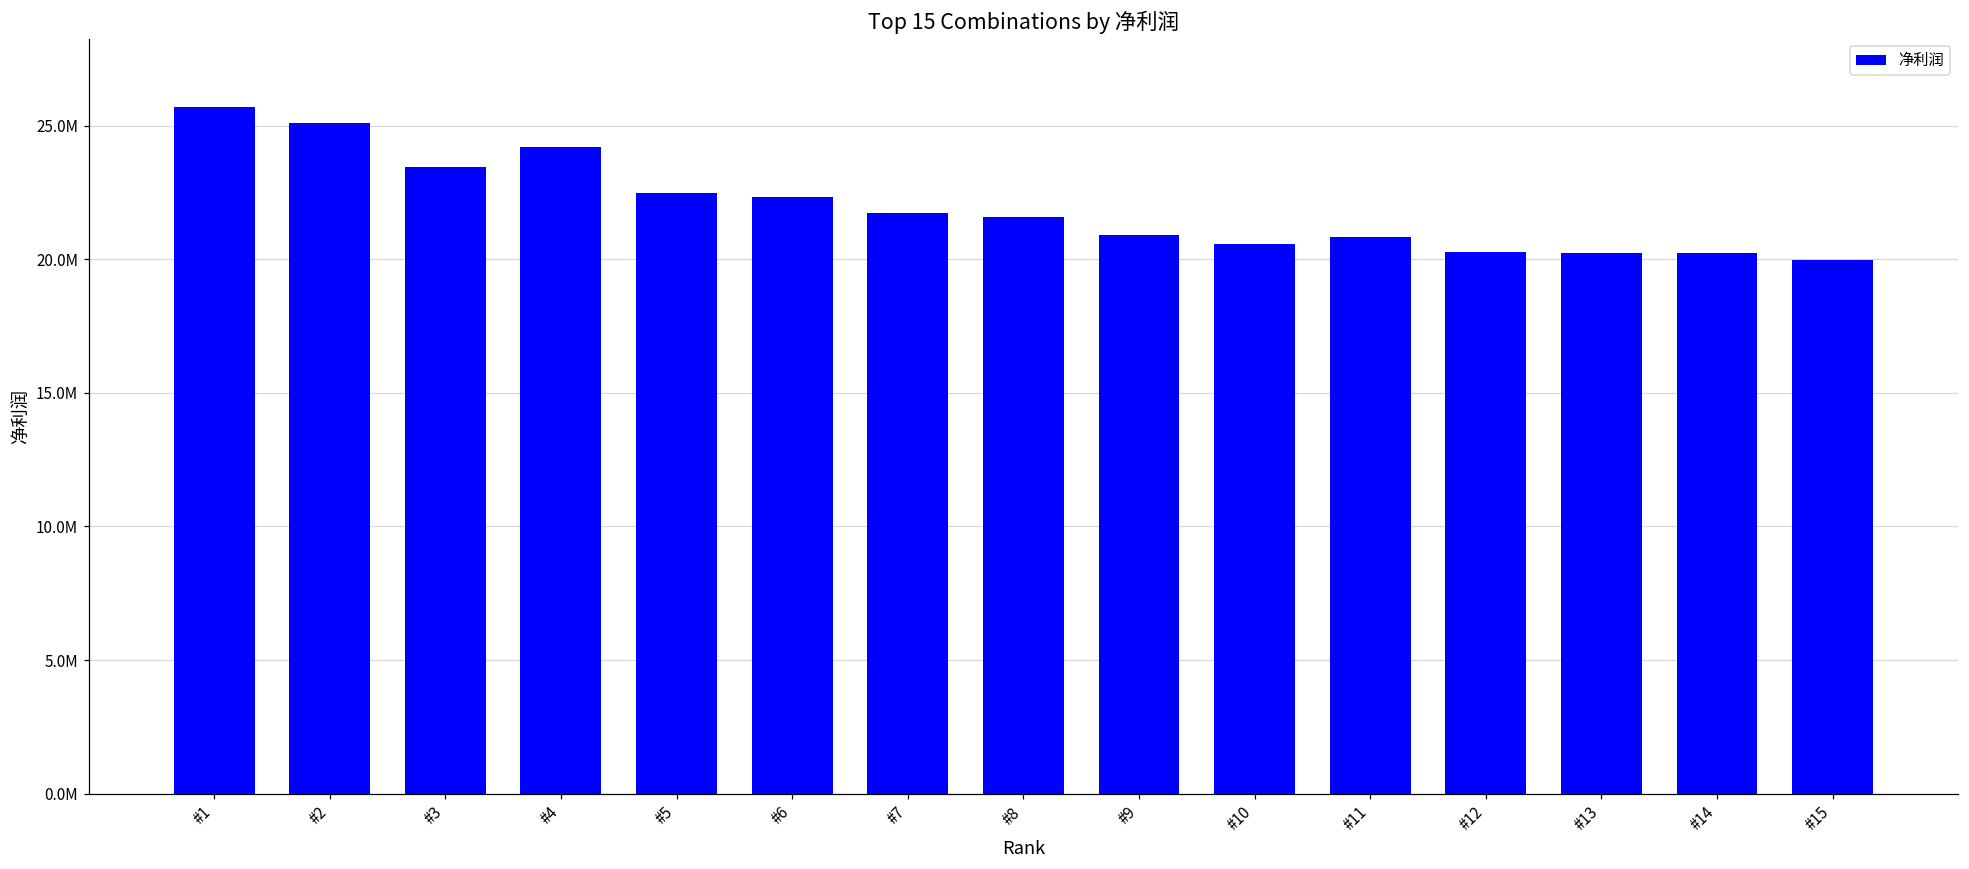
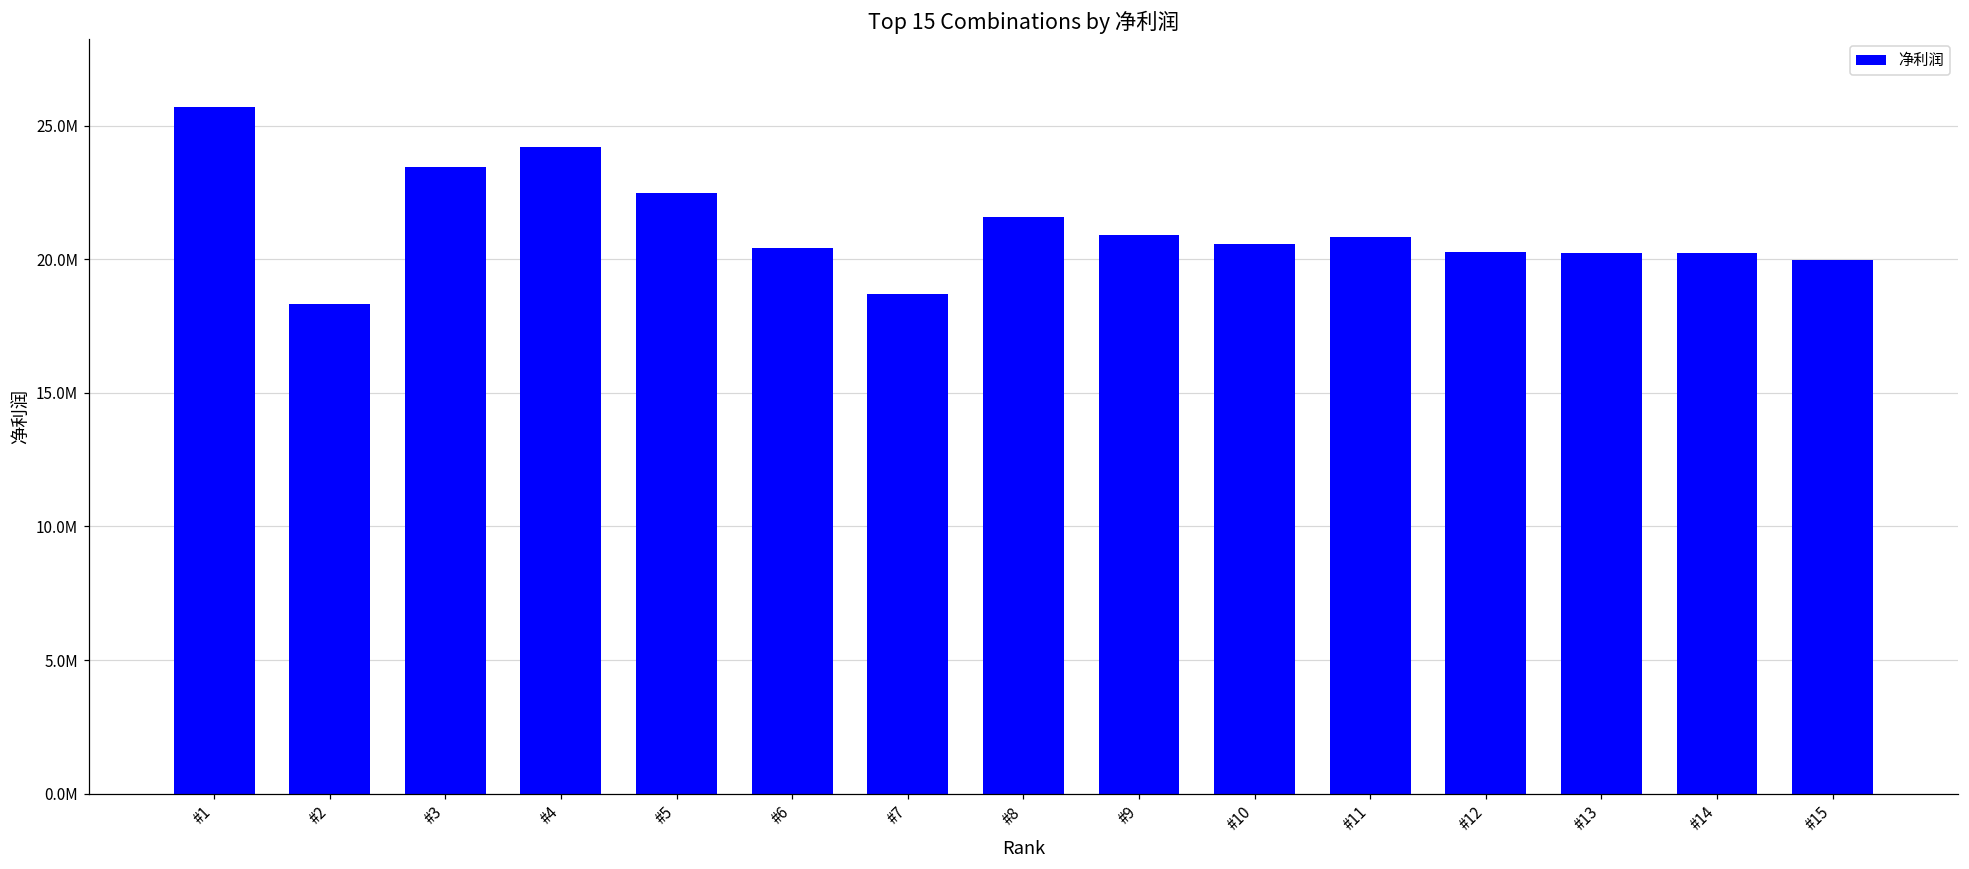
#2: 25100000 -> 18300000
#6: 22400000 -> 20400000
#7: 21800000 -> 18700000
